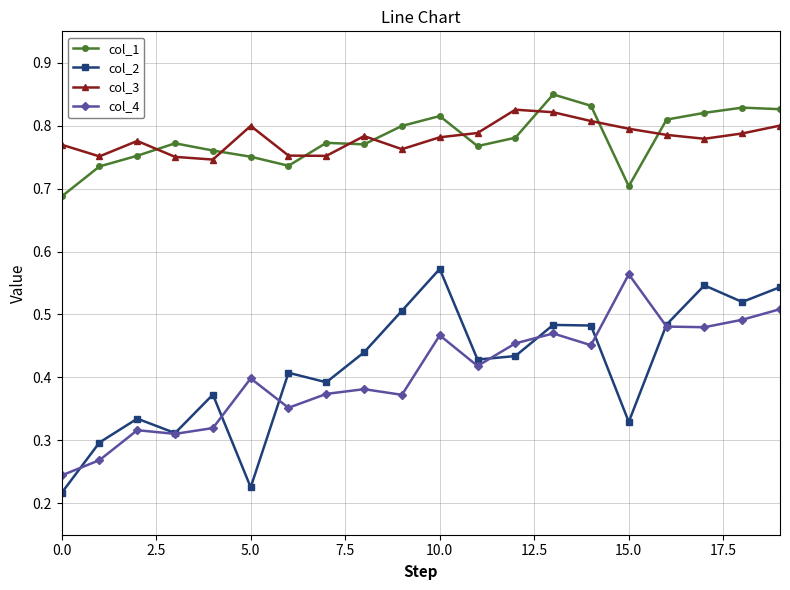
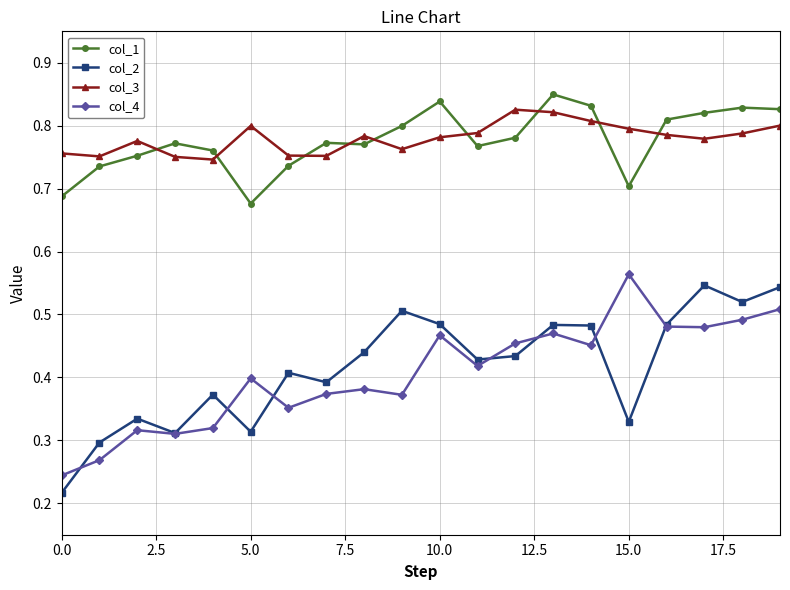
col_3, 0.0: 0.77 -> 0.76
col_1, 5.0: 0.75 -> 0.68
col_2, 5.0: 0.23 -> 0.31
col_1, 10.0: 0.82 -> 0.84
col_2, 10.0: 0.57 -> 0.48
